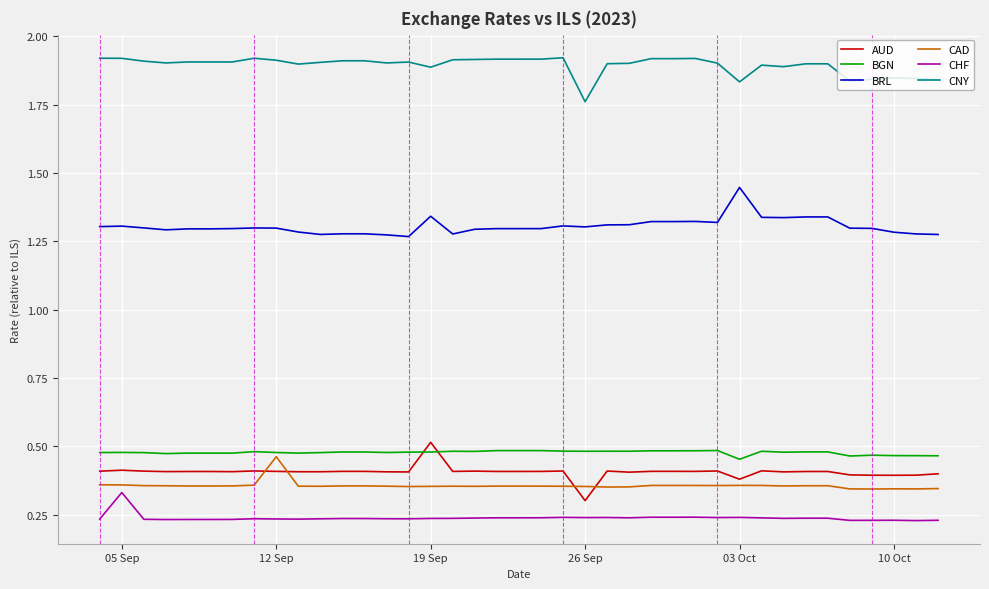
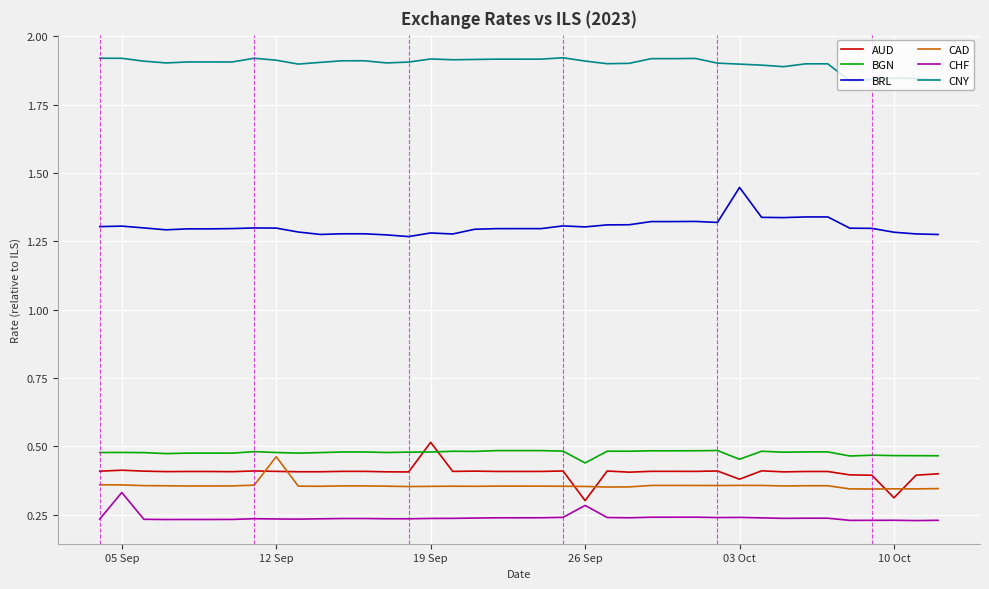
BRL, 19 Sep: 1.34 -> 1.28
CNY, 19 Sep: 1.89 -> 1.92
BGN, 26 Sep: 0.48 -> 0.44
CHF, 26 Sep: 0.24 -> 0.28
CNY, 26 Sep: 1.76 -> 1.91
CNY, 03 Oct: 1.83 -> 1.90
AUD, 10 Oct: 0.39 -> 0.31
